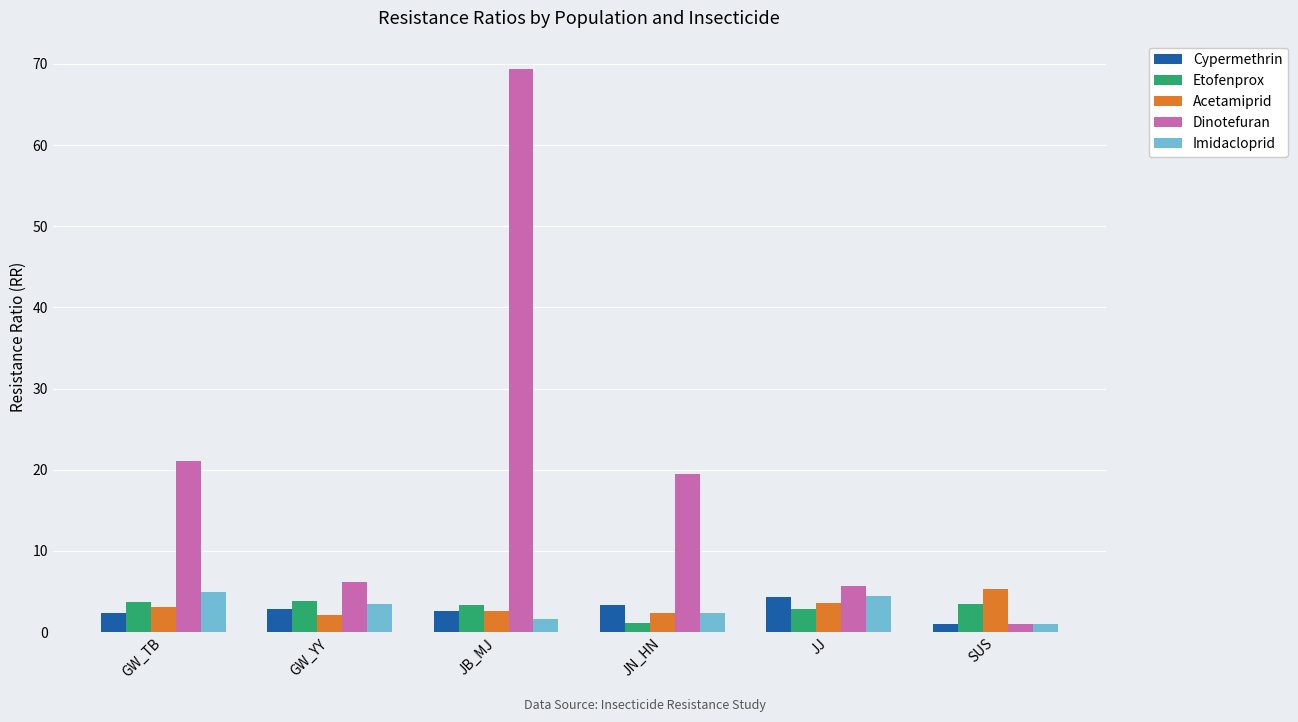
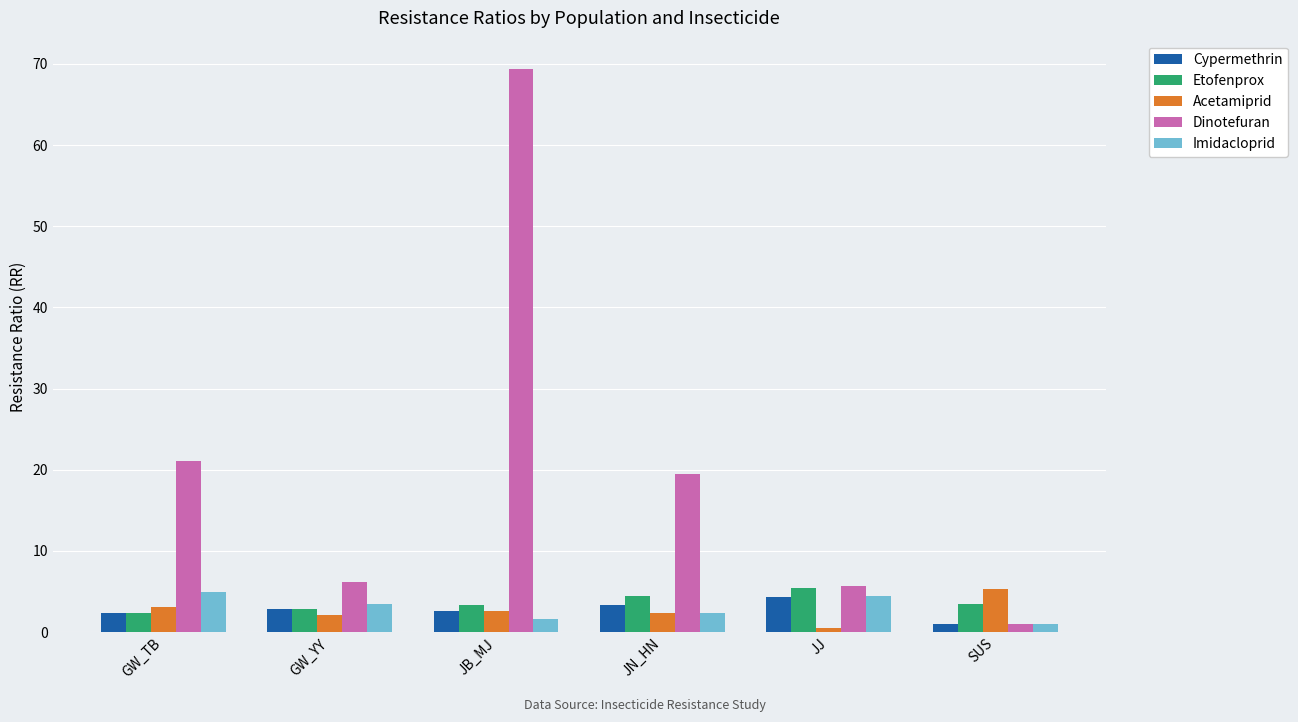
Etofenprox, GW_TB: 4 -> 2
Etofenprox, GW_YY: 4 -> 3
Etofenprox, JN_HN: 1 -> 4
Etofenprox, JJ: 3 -> 5
Acetamiprid, JJ: 4 -> 1
